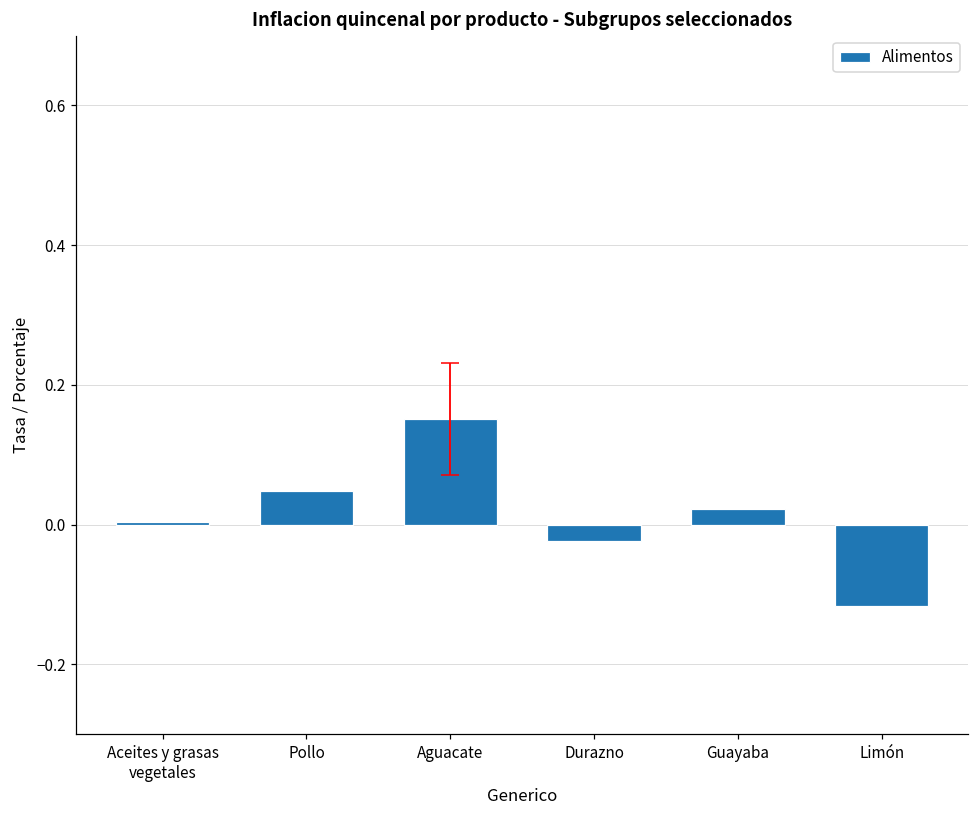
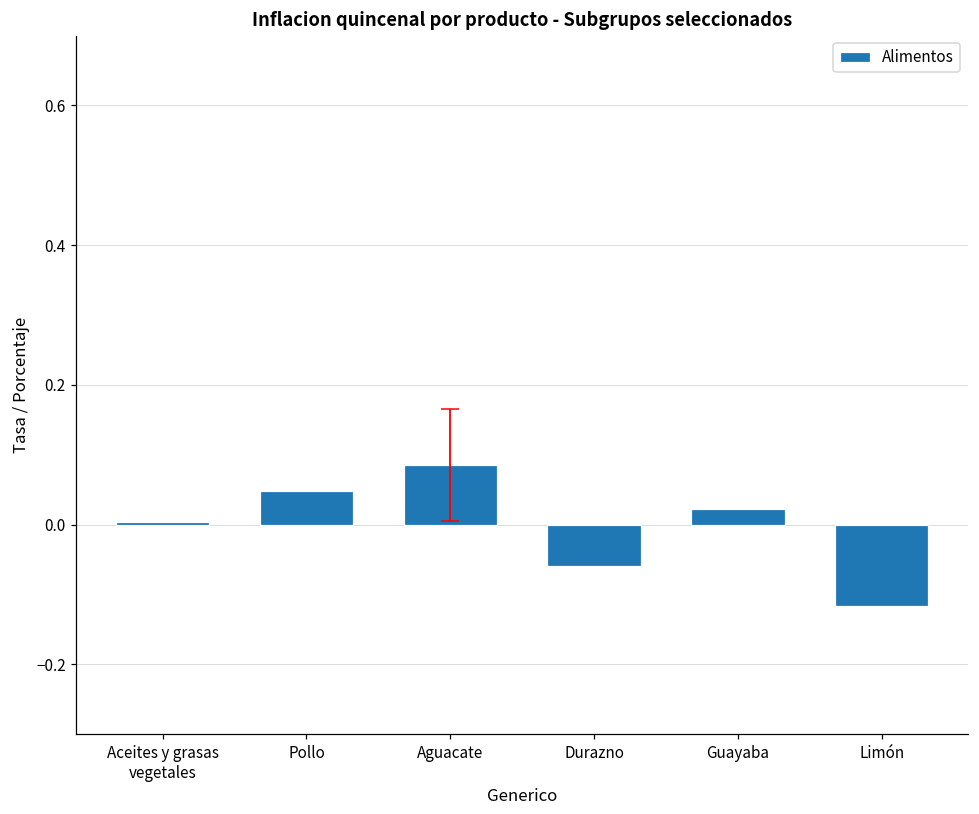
Alimentos, Aguacate: 0.15 -> 0.09
Alimentos, Durazno: -0.02 -> -0.06
